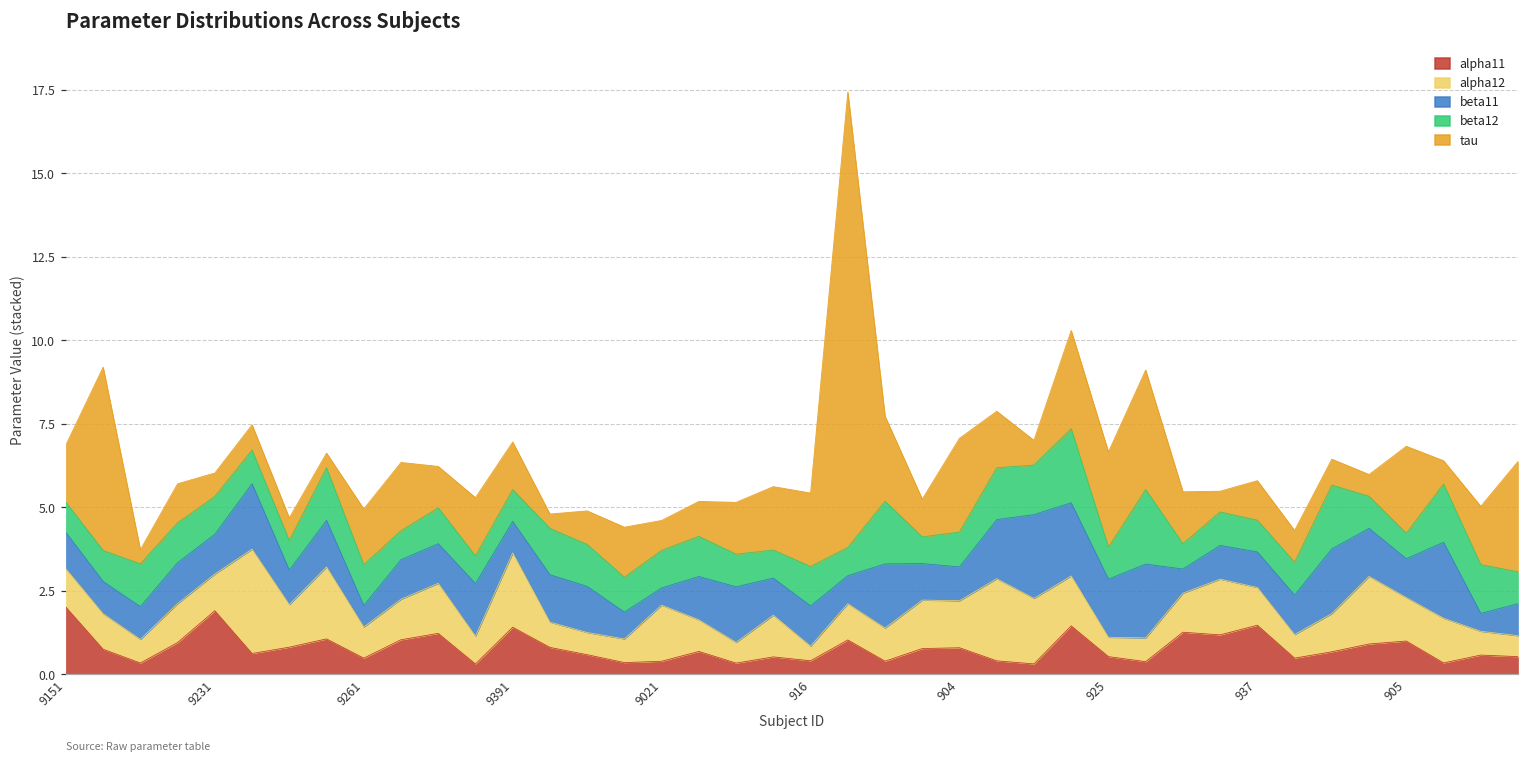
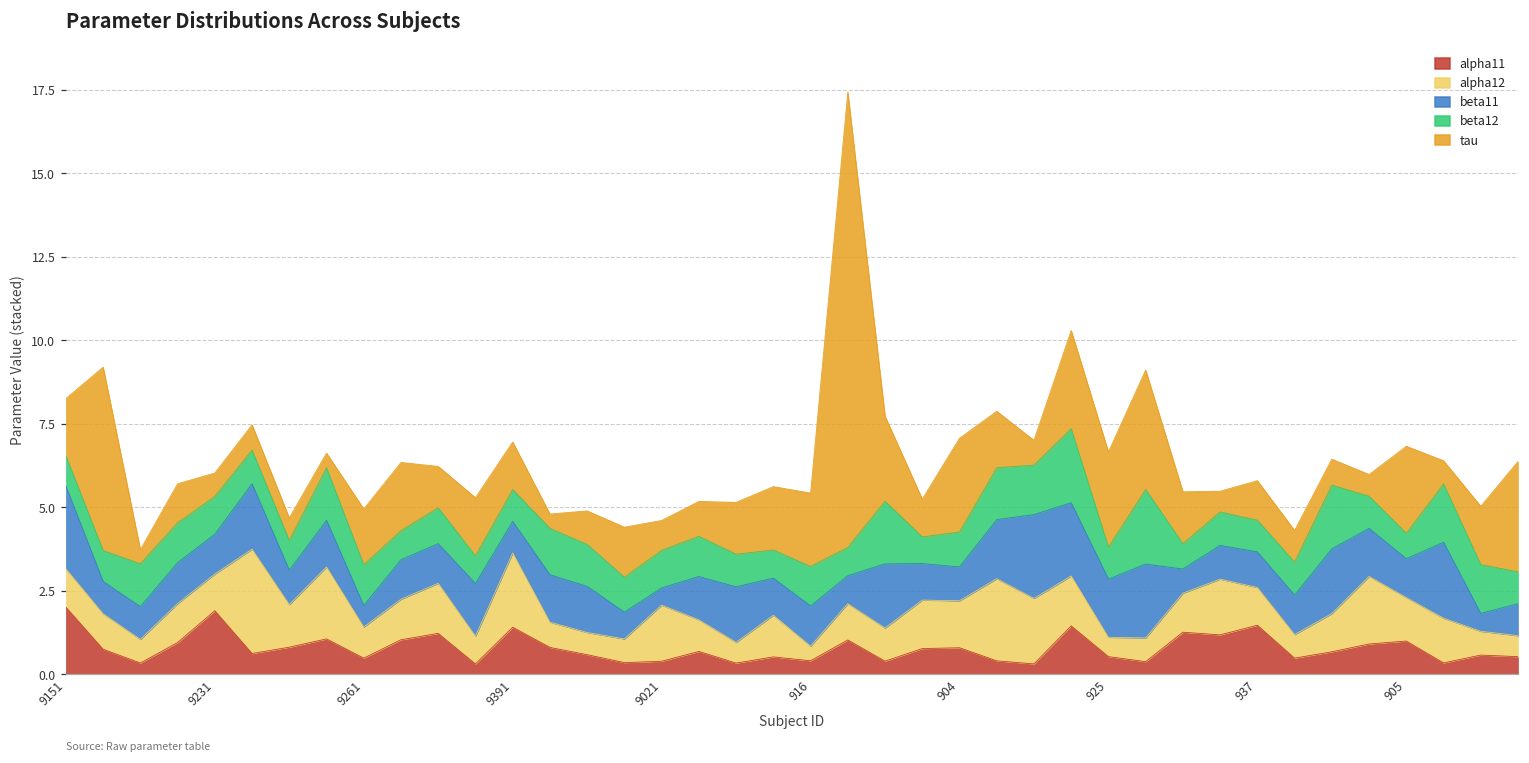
beta11, 9151: 1.1 -> 2.5
